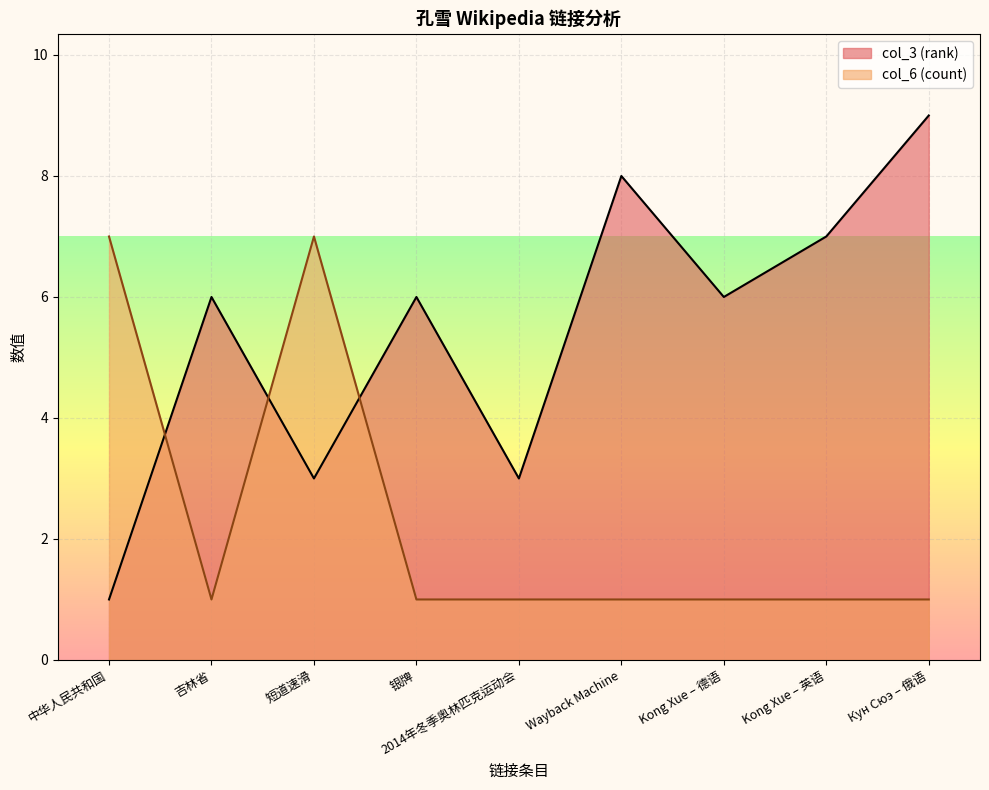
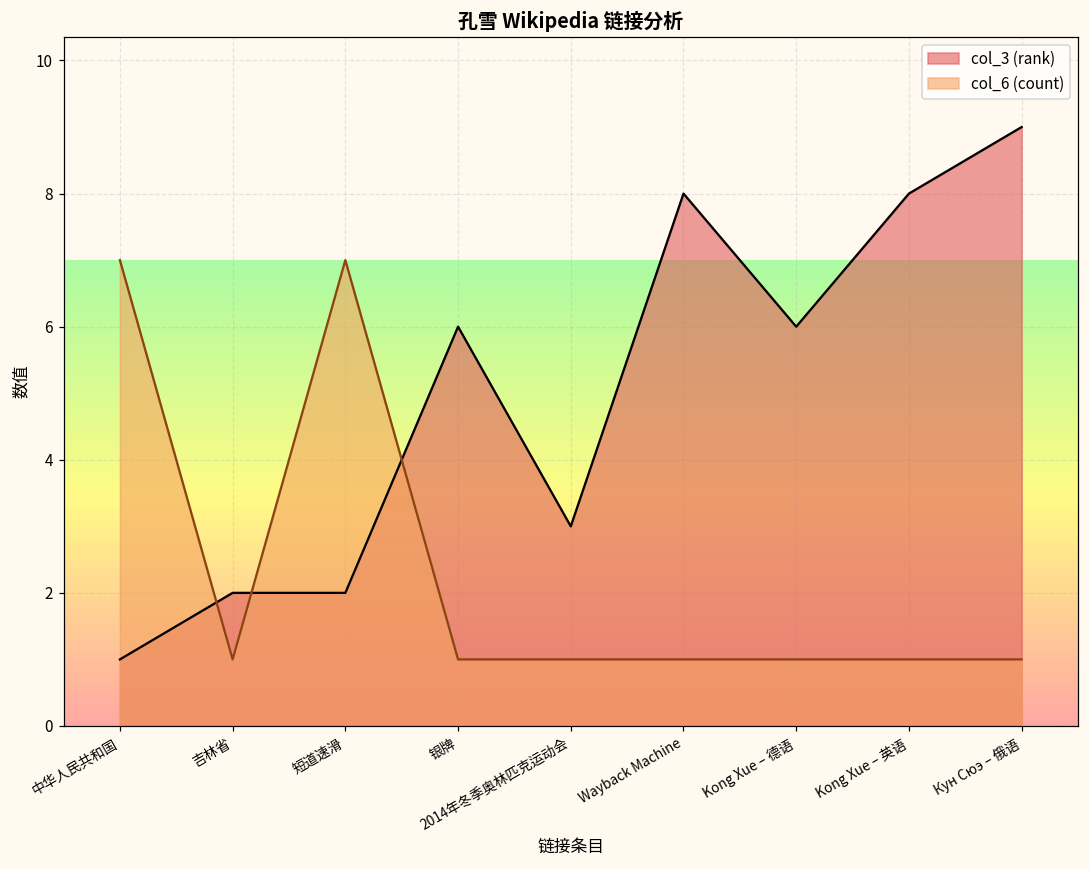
col_3 (rank), 吉林省: 6 -> 2
col_3 (rank), 短道速滑: 3 -> 2
col_3 (rank), Kong Xue – 英语: 7 -> 8
